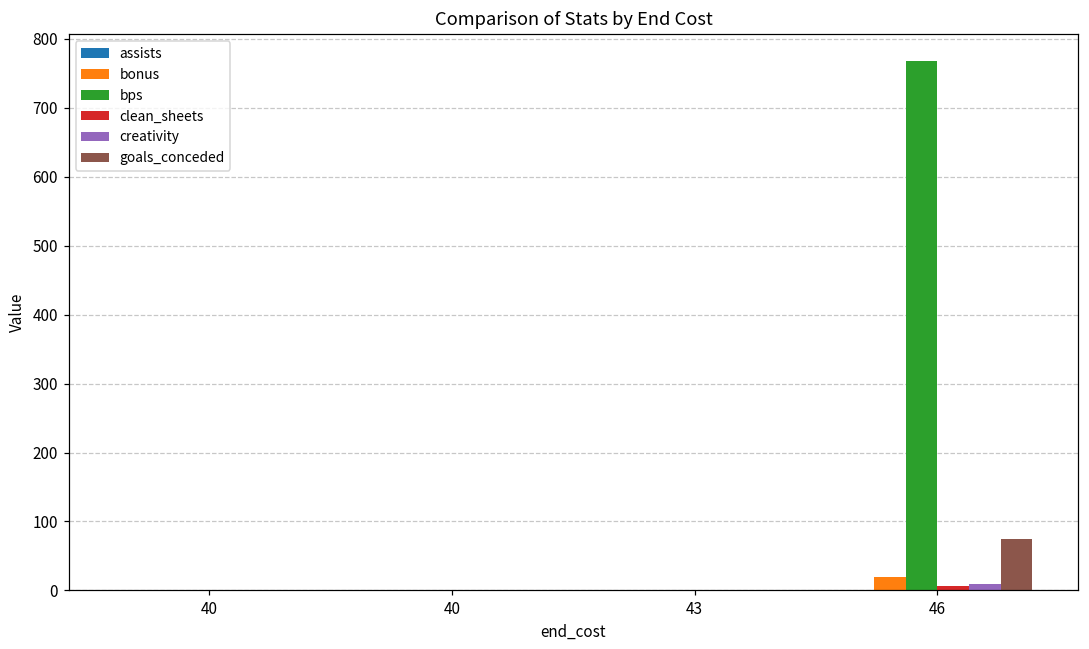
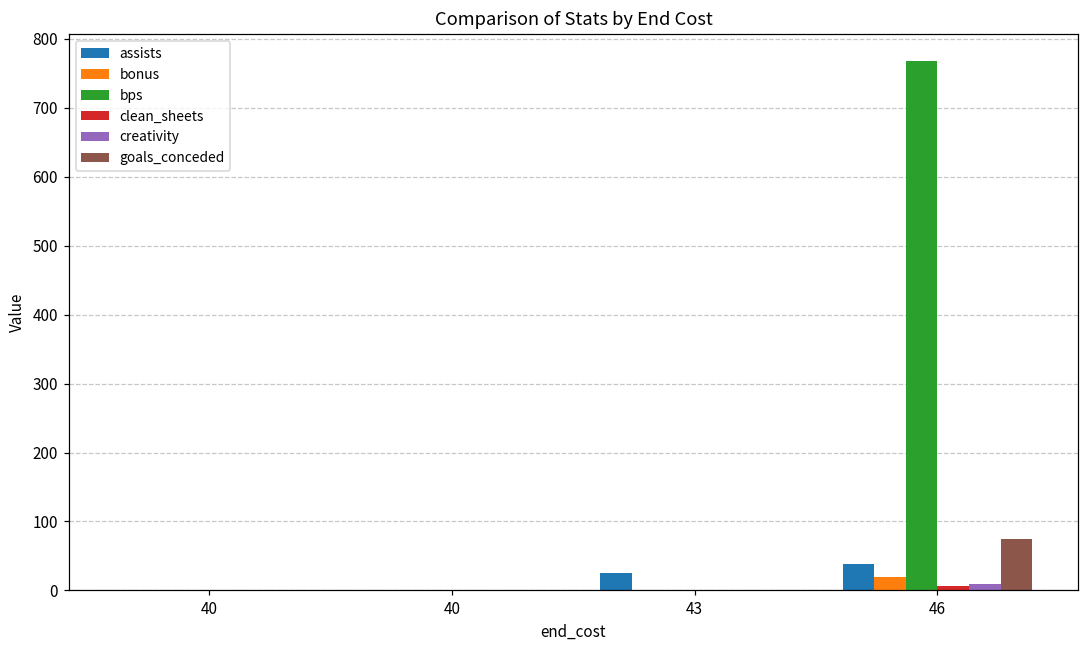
assists, 43: 0 -> 30
assists, 46: 0 -> 40
